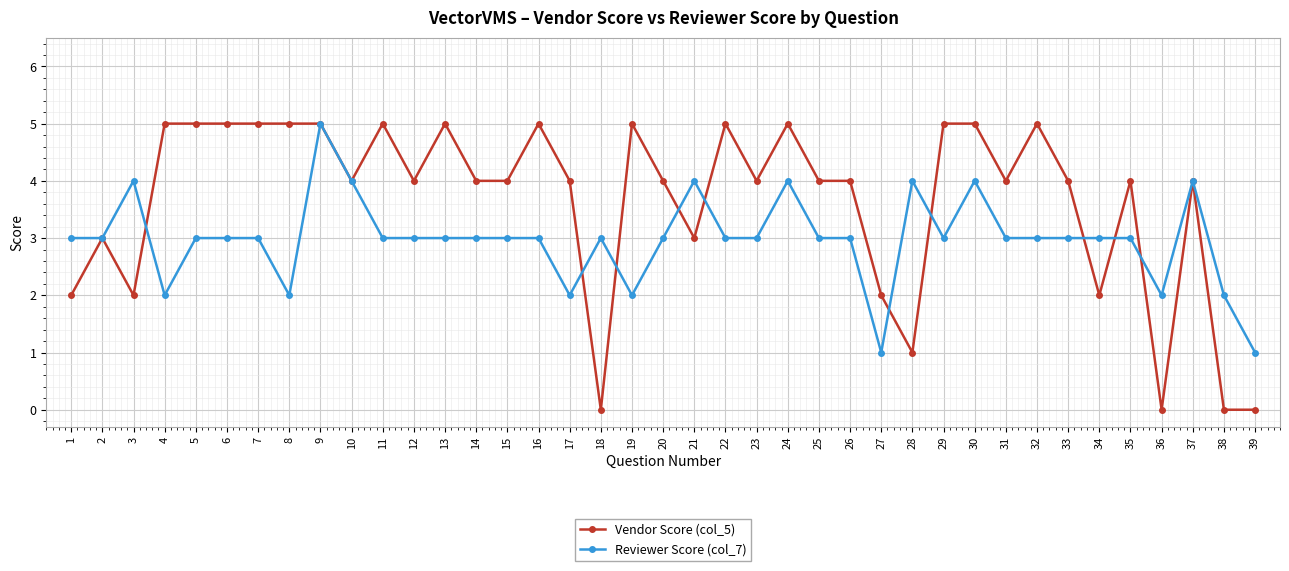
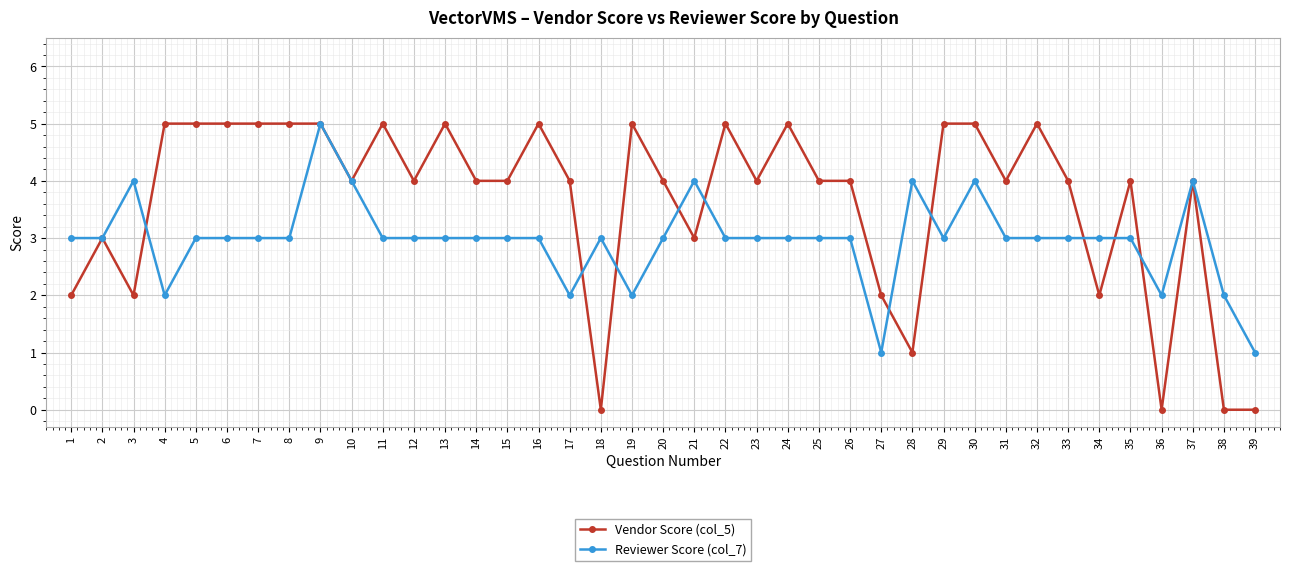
Reviewer Score (col_7), 8: 2 -> 3
Reviewer Score (col_7), 24: 4 -> 3
